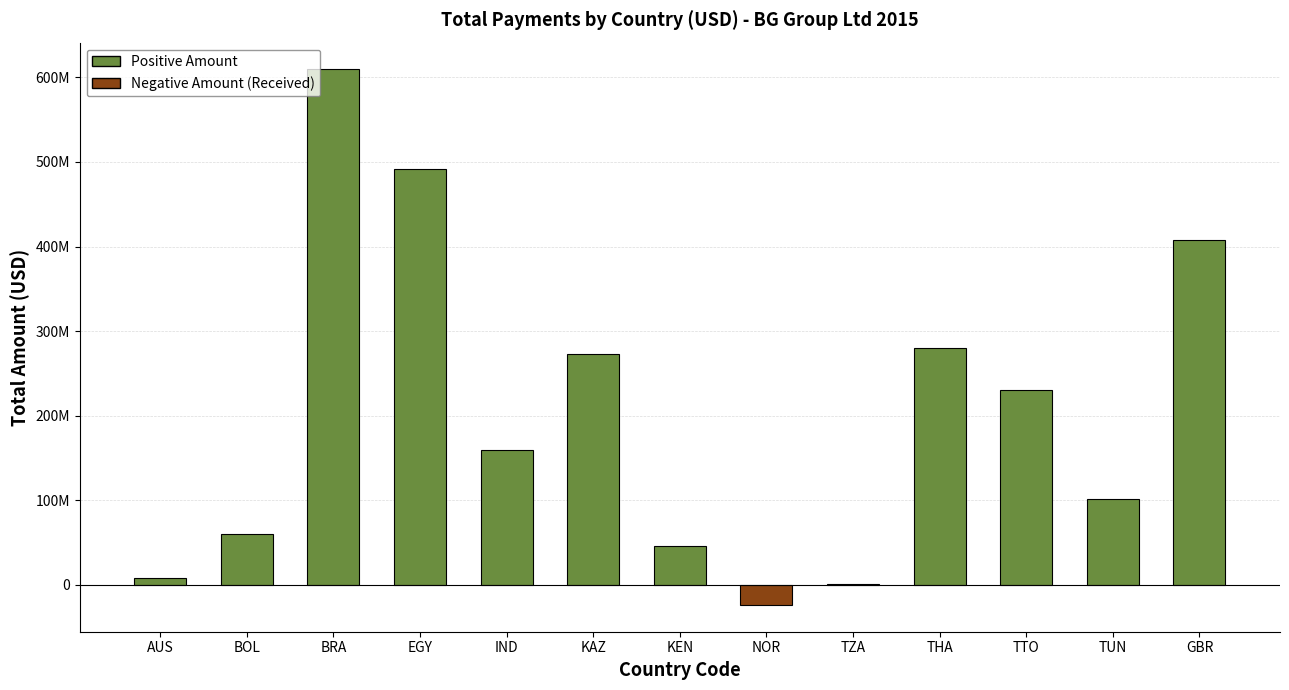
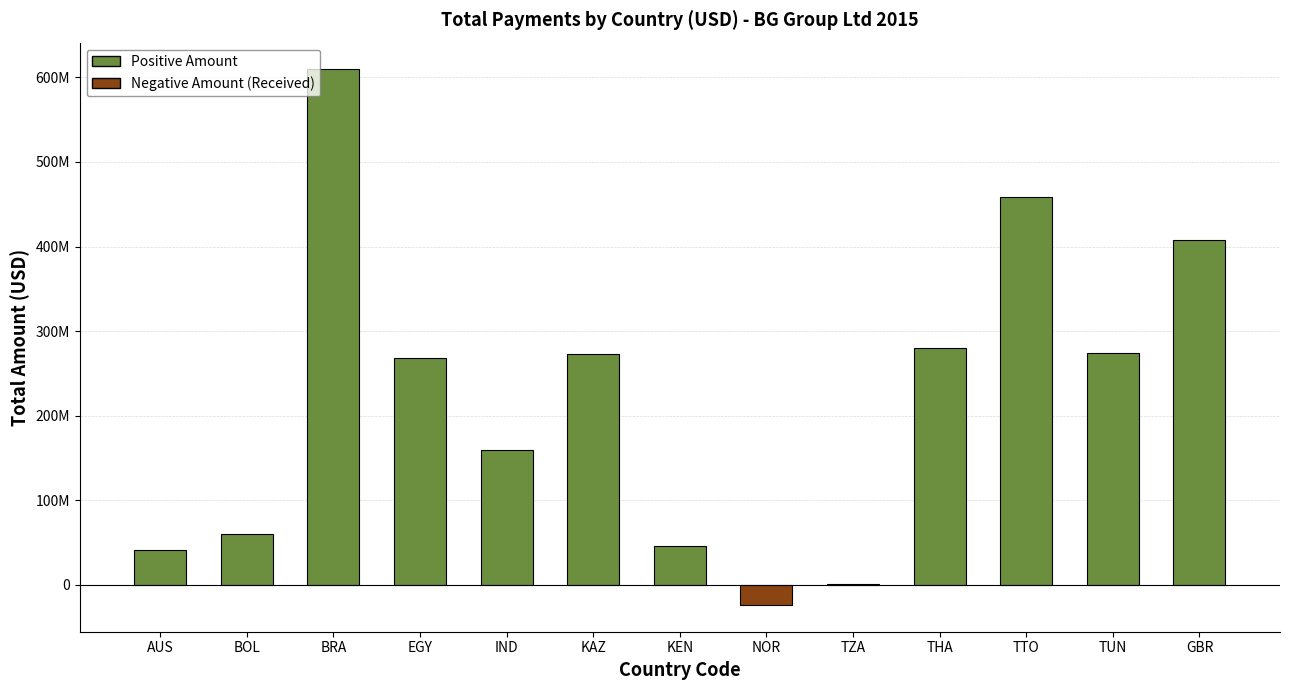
AUS: 10000000 -> 40000000
EGY: 490000000 -> 270000000
TTO: 230000000 -> 460000000
TUN: 100000000 -> 270000000
